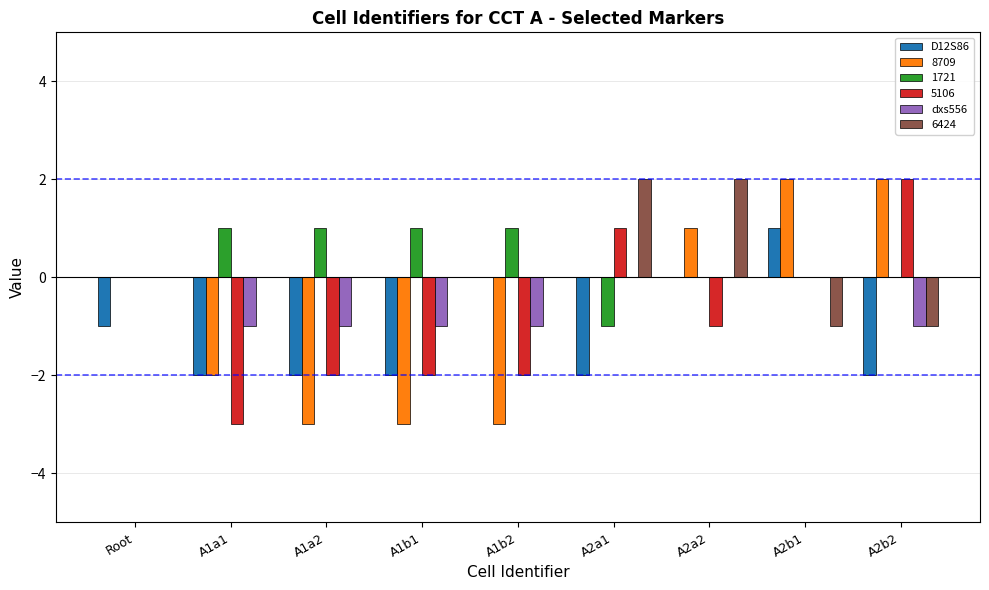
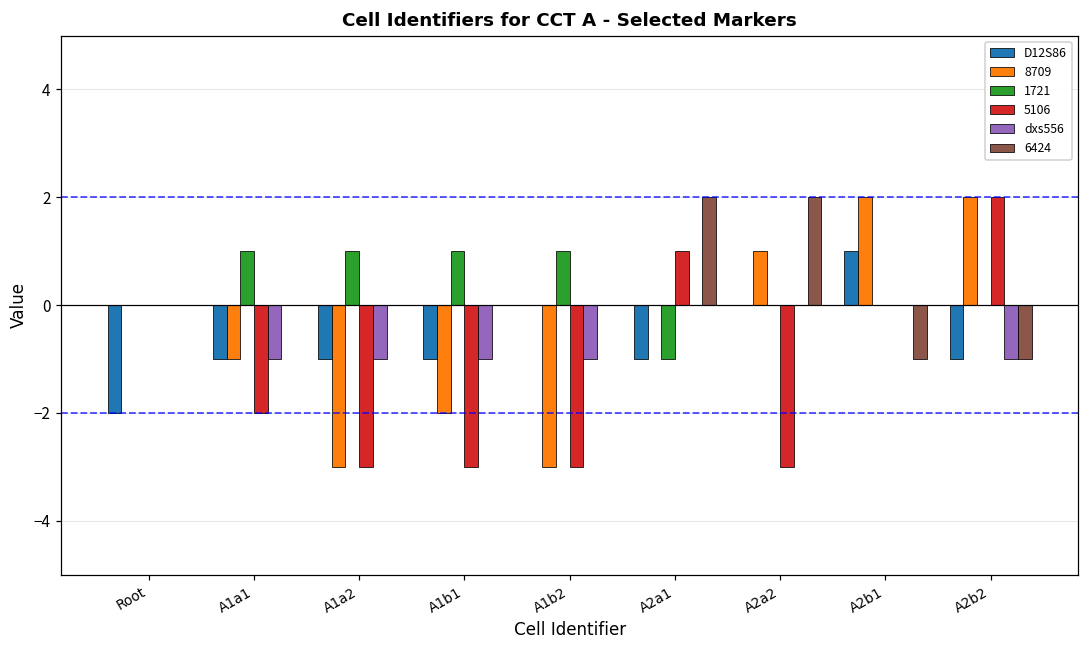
D12S86, Root: -1 -> -2
D12S86, A1a1: -2 -> -1
8709, A1a1: -2 -> -1
5106, A1a1: -3 -> -2
D12S86, A1a2: -2 -> -1
5106, A1a2: -2 -> -3
D12S86, A1b1: -2 -> -1
8709, A1b1: -3 -> -2
5106, A1b1: -2 -> -3
5106, A1b2: -2 -> -3
D12S86, A2a1: -2 -> -1
5106, A2a2: -1 -> -3
D12S86, A2b2: -2 -> -1
